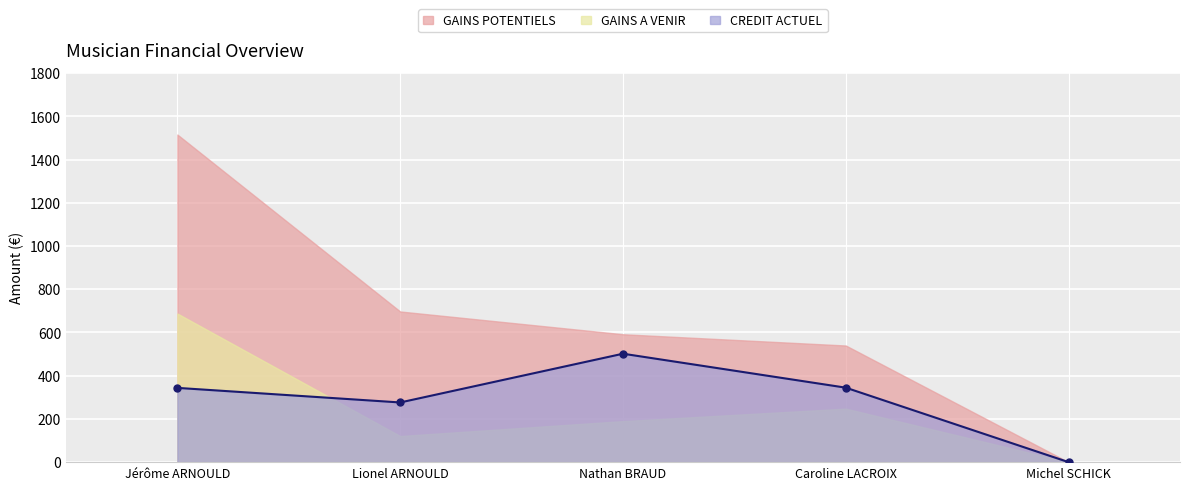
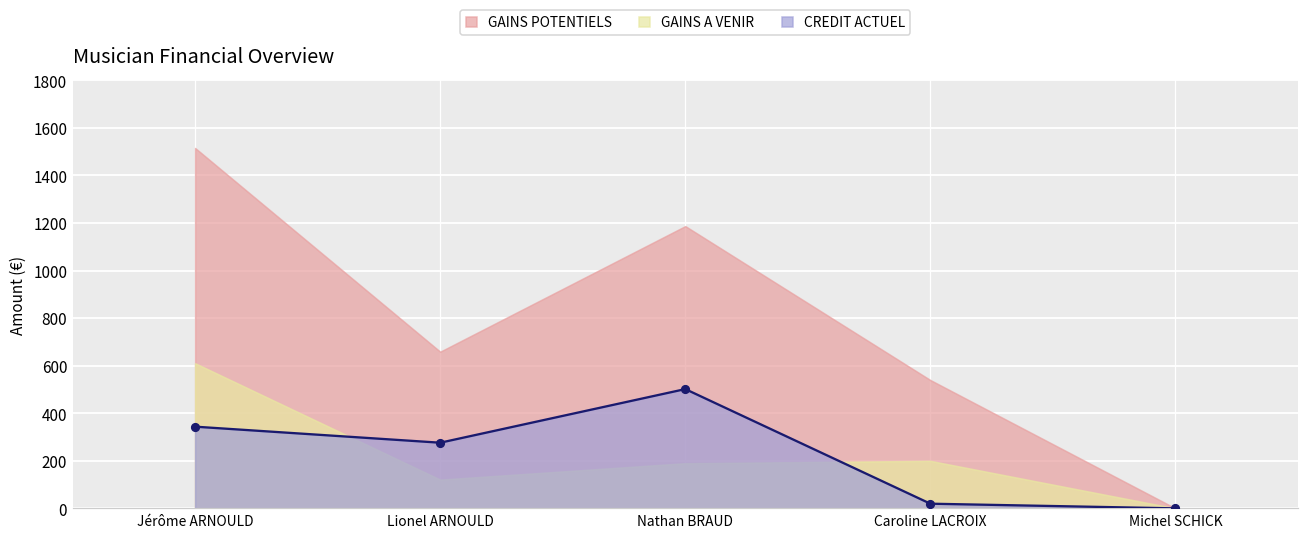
GAINS A VENIR, Jérôme ARNOULD: 690 -> 610
GAINS POTENTIELS, Lionel ARNOULD: 700 -> 660
GAINS POTENTIELS, Nathan BRAUD: 590 -> 1190
GAINS A VENIR, Caroline LACROIX: 250 -> 200
CREDIT ACTUEL, Caroline LACROIX: 340 -> 20
